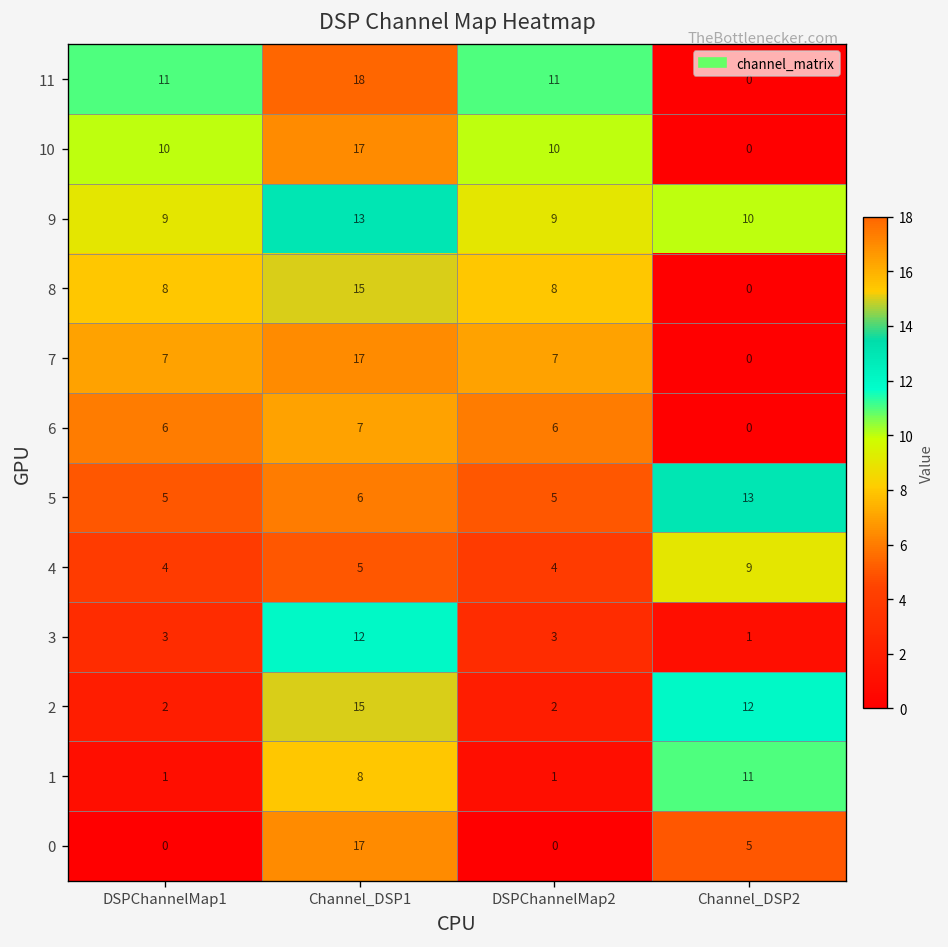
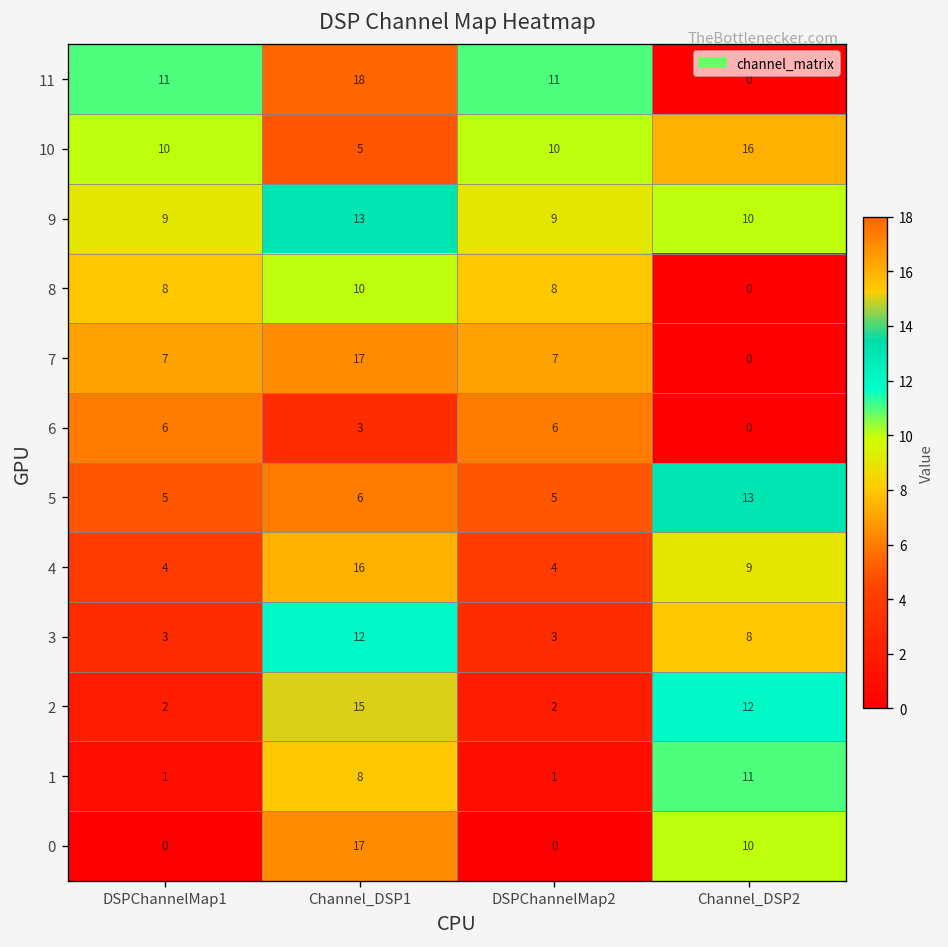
10, Channel_DSP1: 17 -> 5
10, Channel_DSP2: 0 -> 16
8, Channel_DSP1: 15 -> 10
6, Channel_DSP1: 7 -> 3
4, Channel_DSP1: 5 -> 16
3, Channel_DSP2: 1 -> 8
0, Channel_DSP2: 5 -> 10
